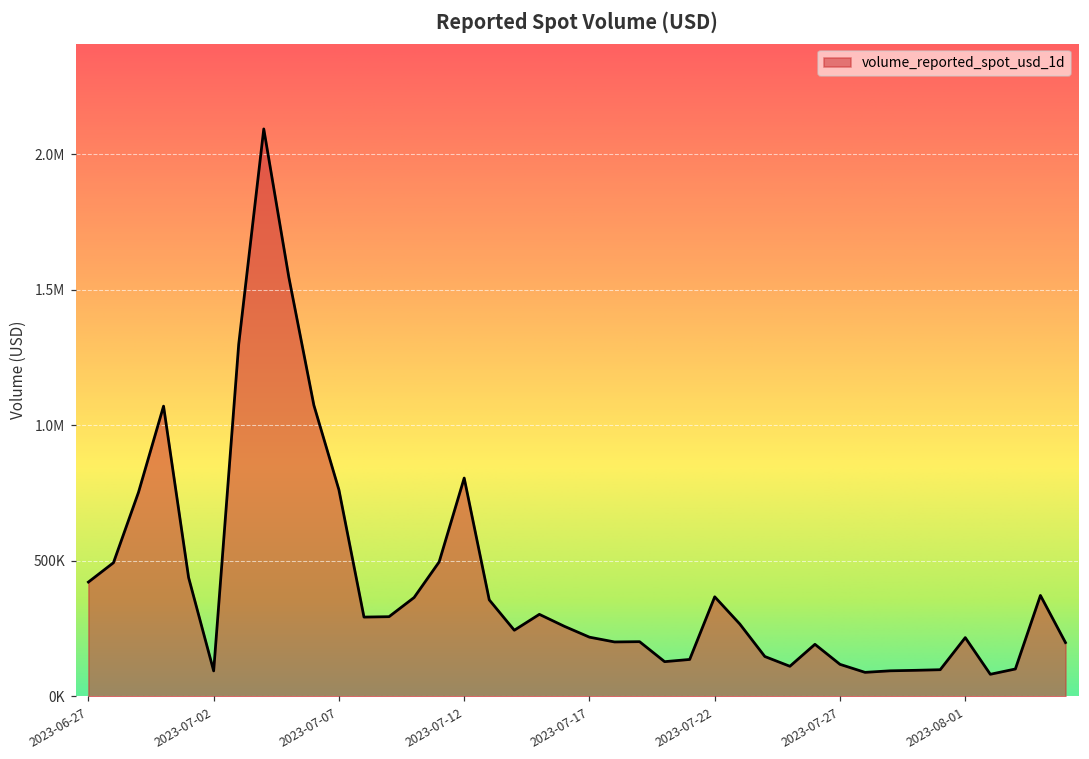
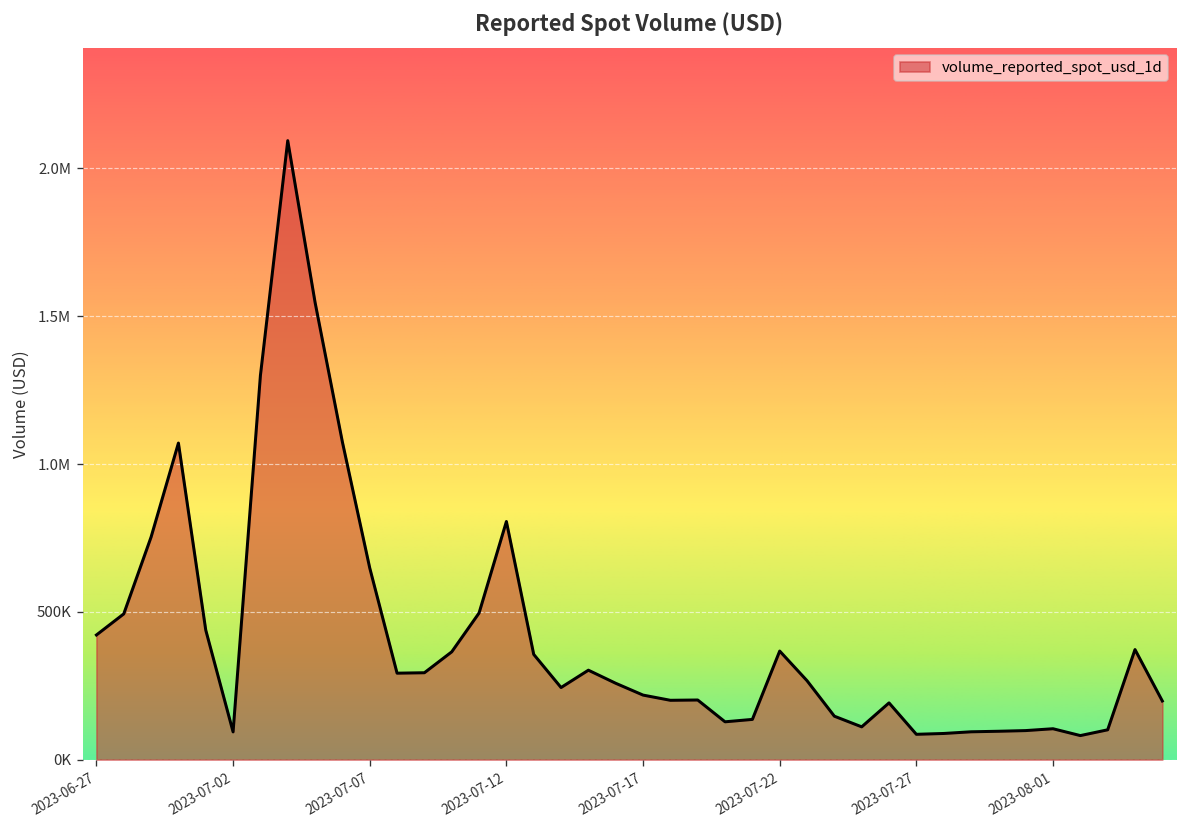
2023-07-07: 760000 -> 650000
2023-07-27: 120000 -> 90000
2023-08-01: 220000 -> 100000
